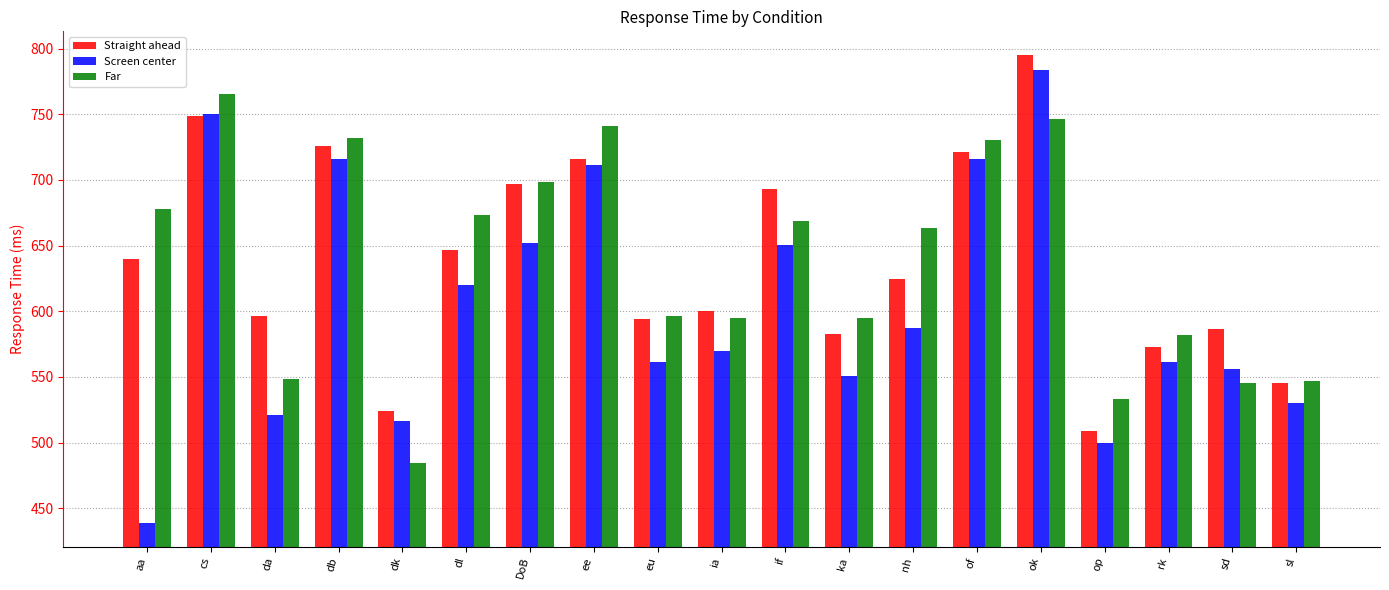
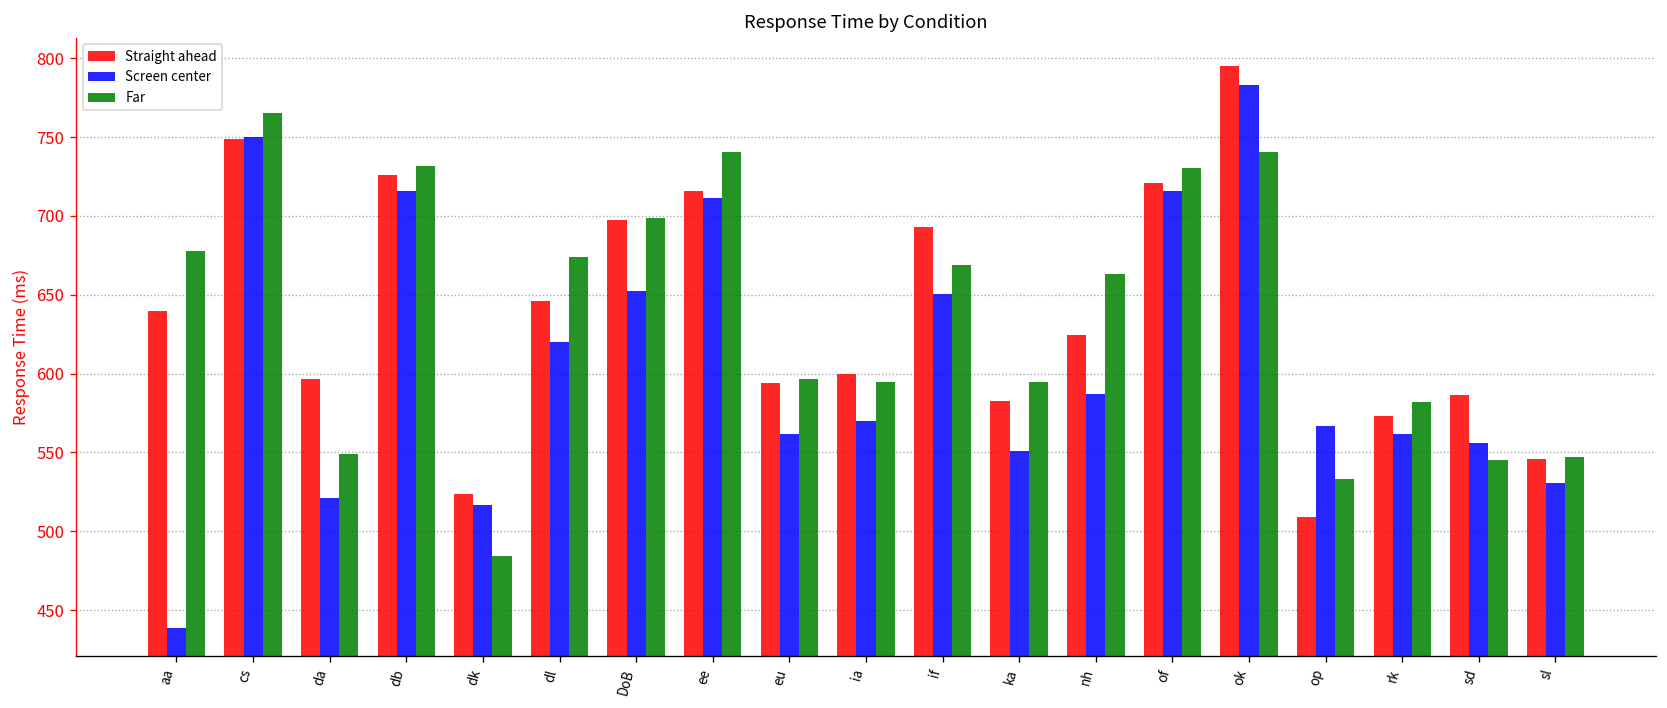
Far, ok: 746 -> 740
Screen center, op: 500 -> 567
